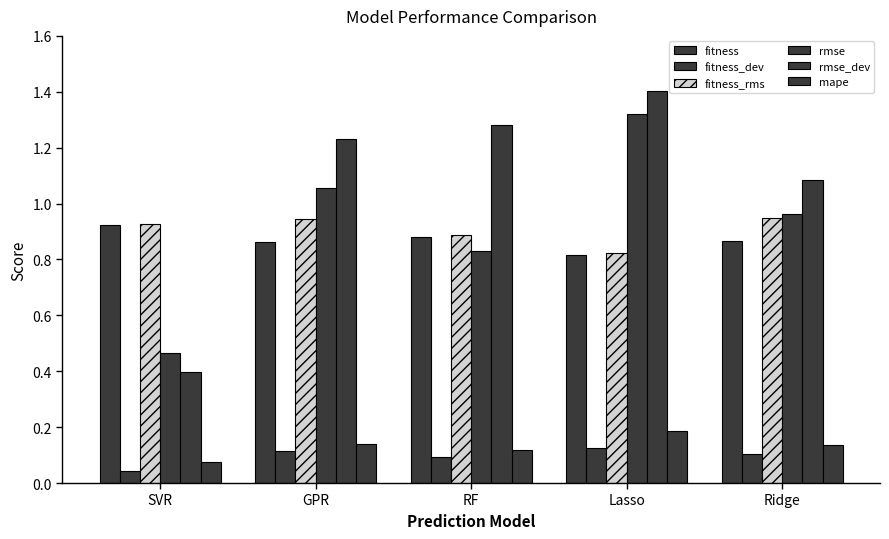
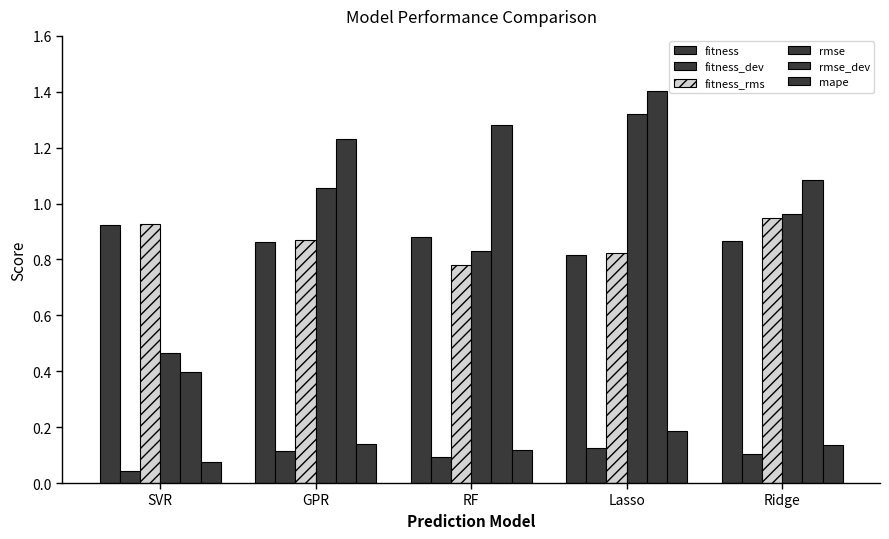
fitness_rms, GPR: 0.95 -> 0.87
fitness_rms, RF: 0.89 -> 0.78
